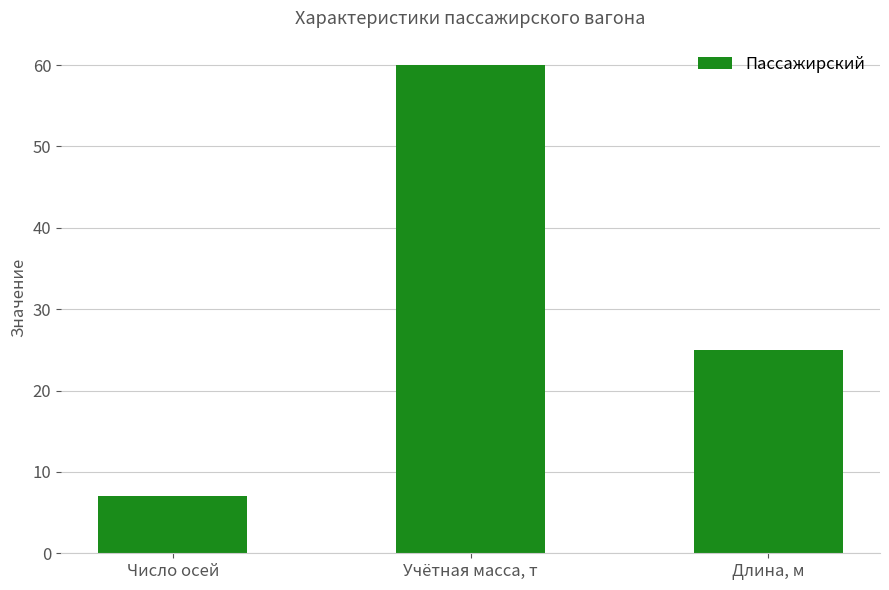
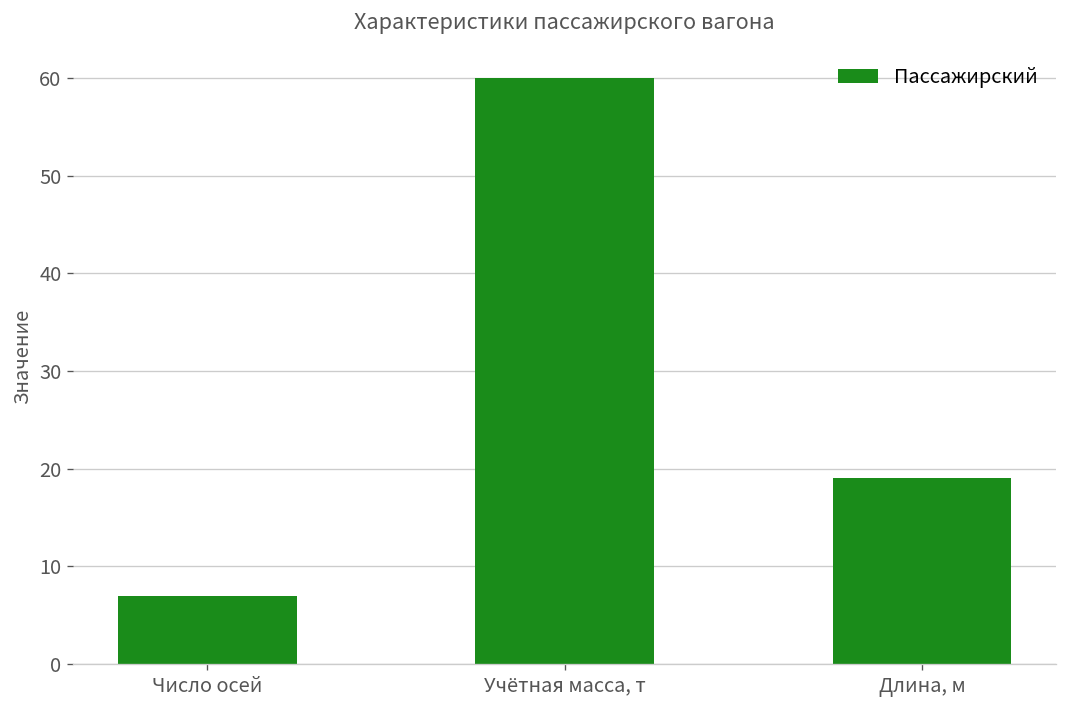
Длина, м: 25 -> 19
